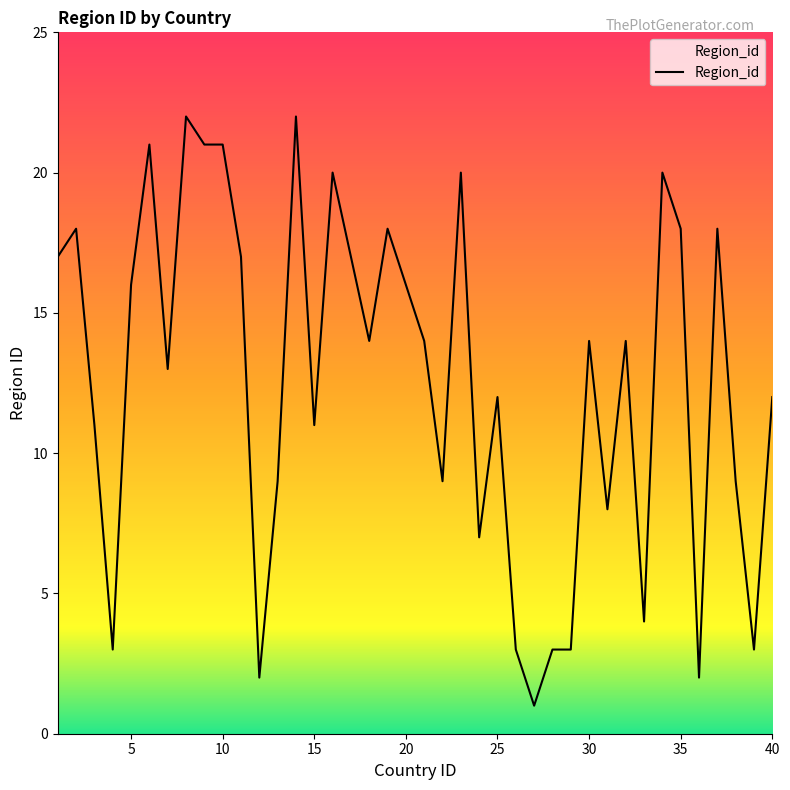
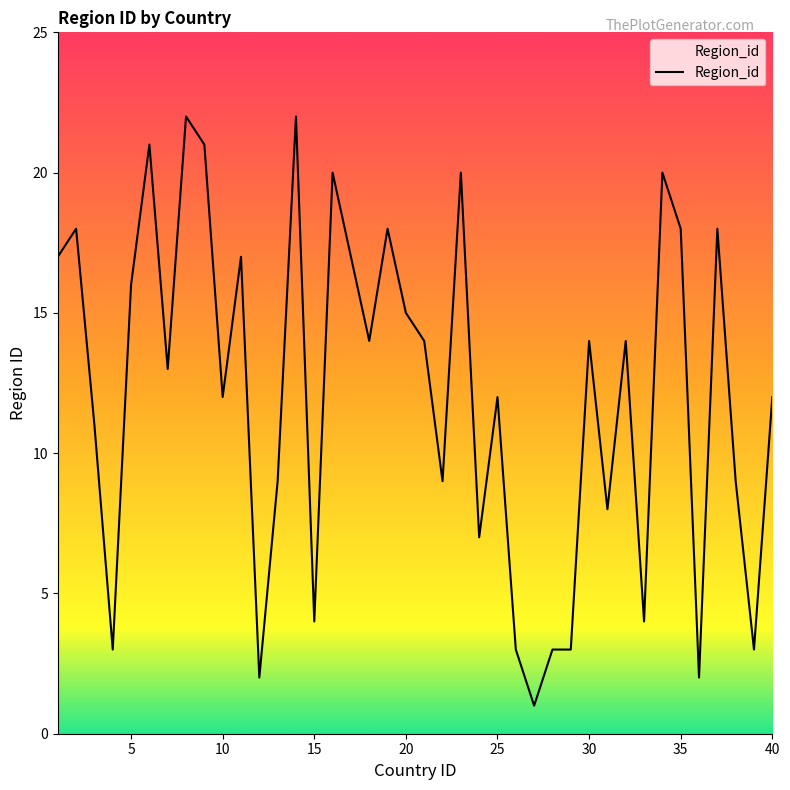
10: 21 -> 12
15: 11 -> 4
20: 16 -> 15
